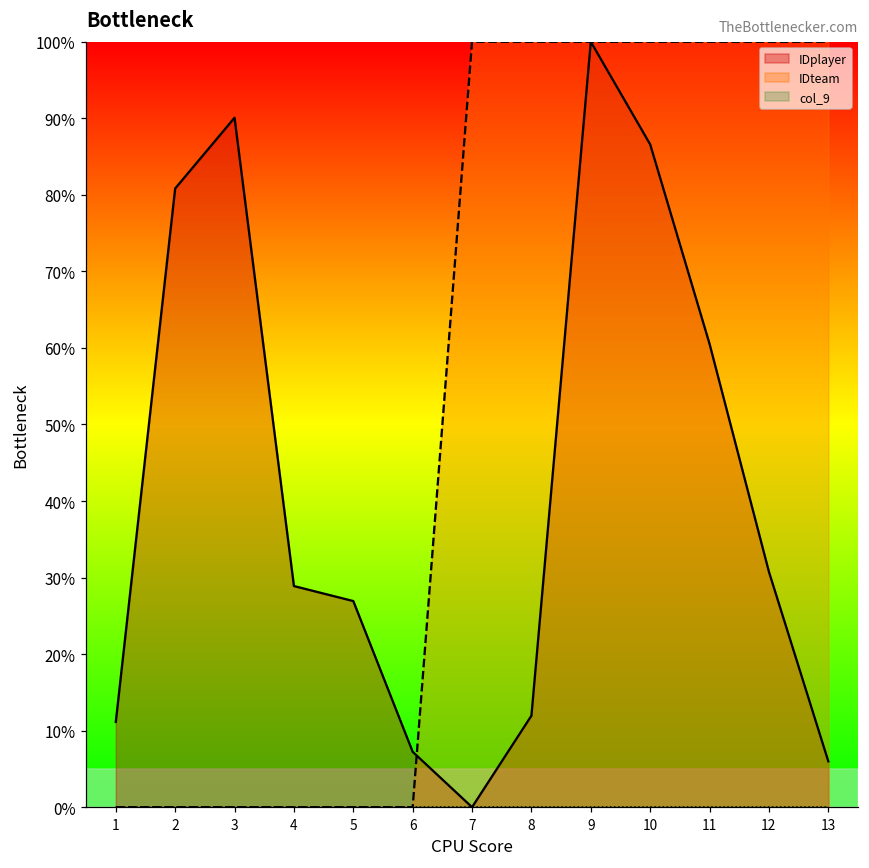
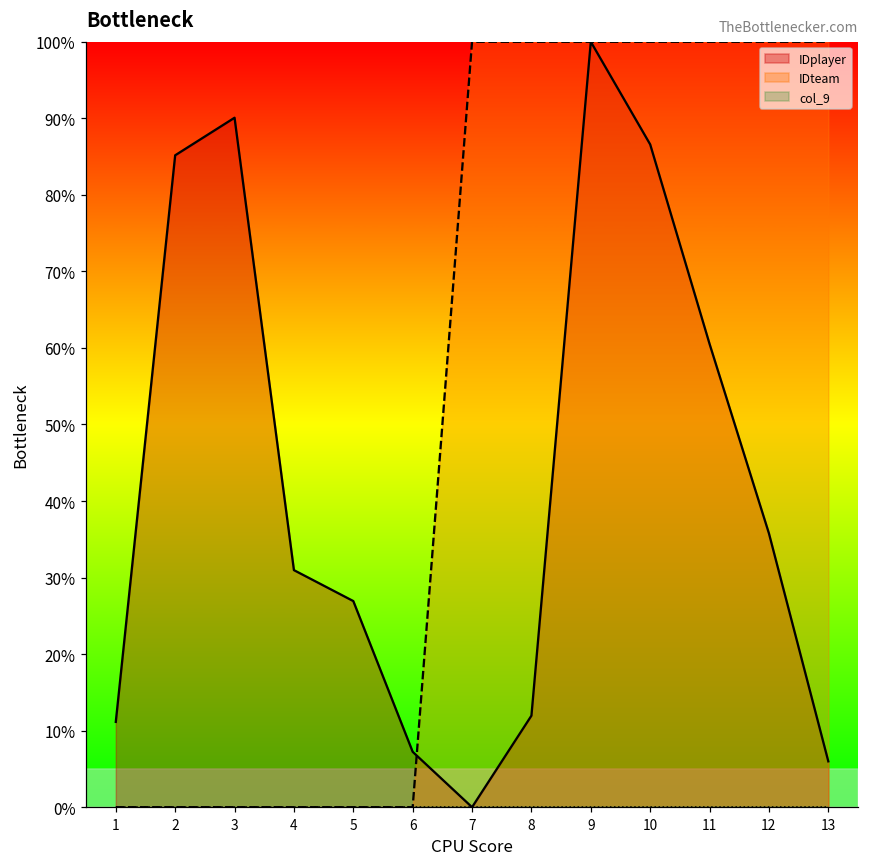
IDplayer, 2: 81% -> 85%
IDplayer, 4: 29% -> 31%
IDplayer, 12: 31% -> 36%
